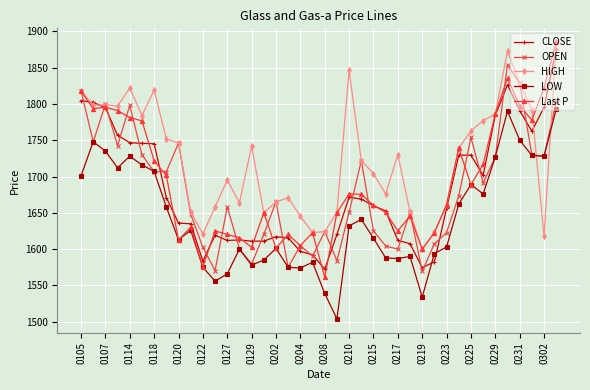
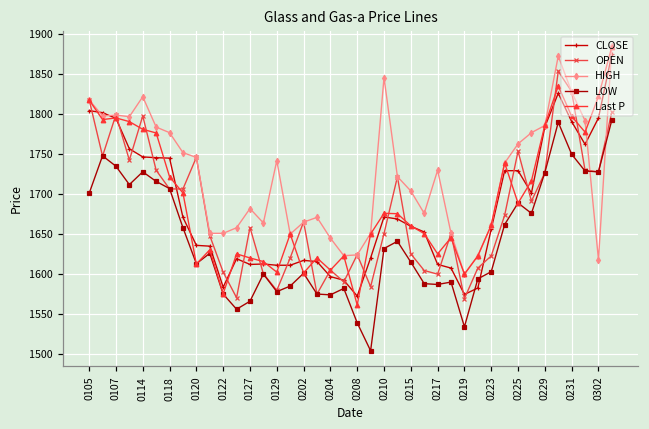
HIGH, 0118: 1820 -> 1780
HIGH, 0122: 1620 -> 1650
HIGH, 0127: 1700 -> 1680
